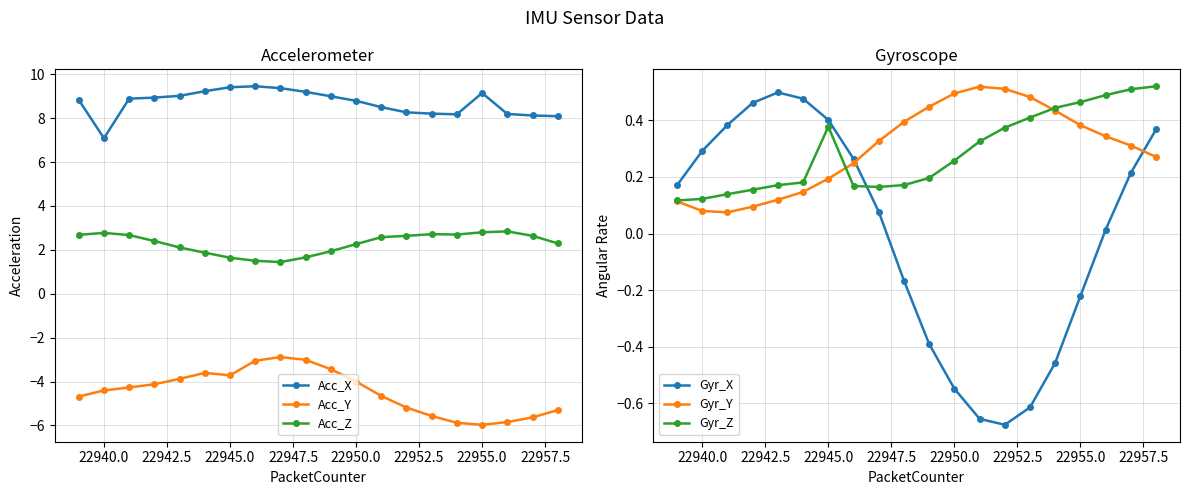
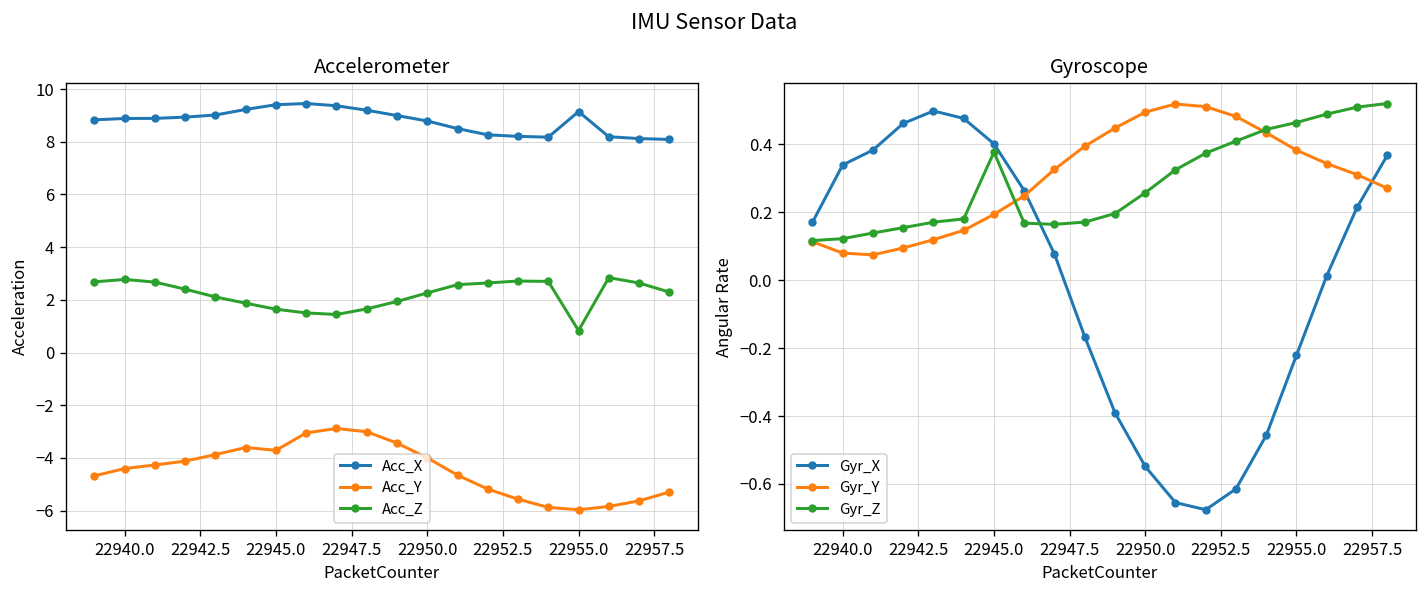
Accelerometer, Acc_X, 22940.0: 7.1 -> 8.9
Accelerometer, Acc_Z, 22955.0: 2.8 -> 0.8
Gyroscope, Gyr_X, 22940.0: 0.29 -> 0.34
